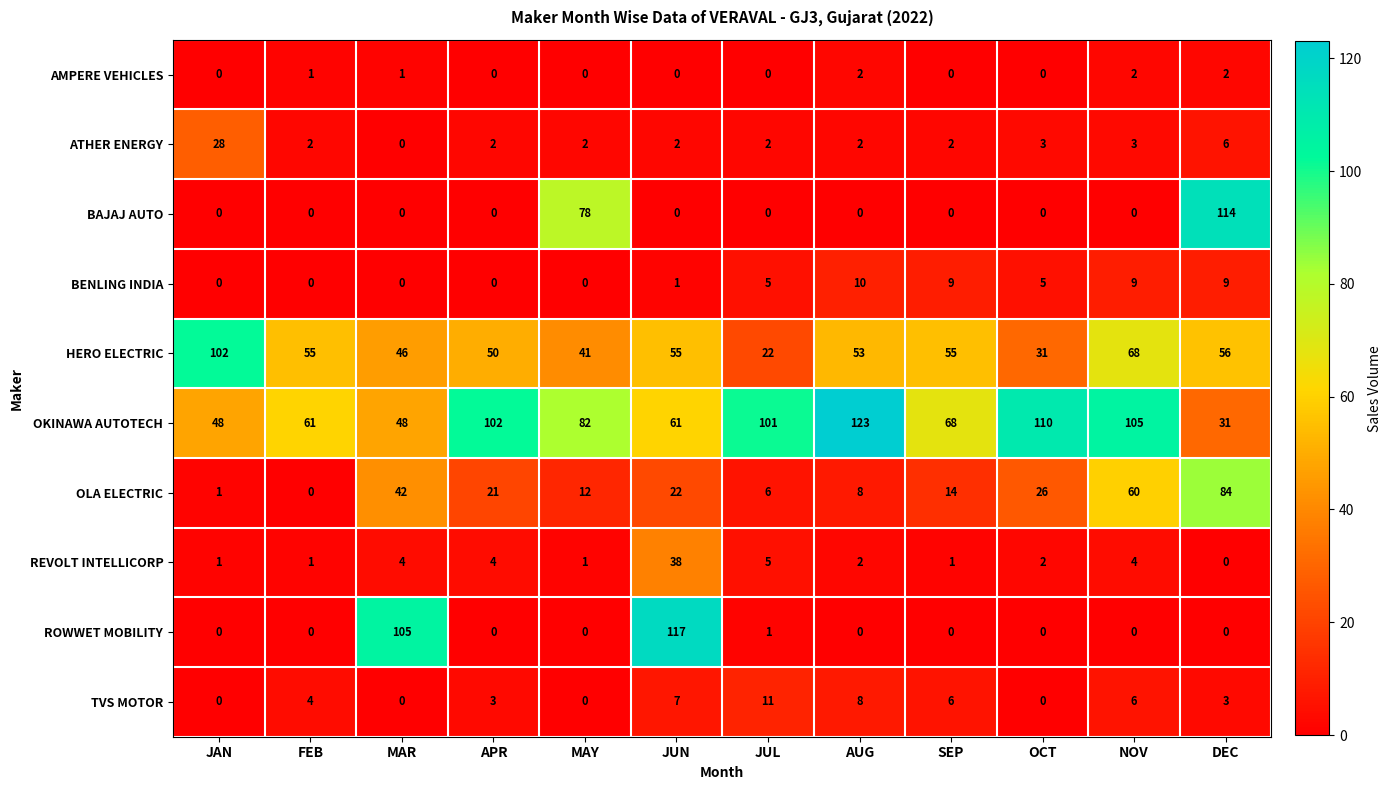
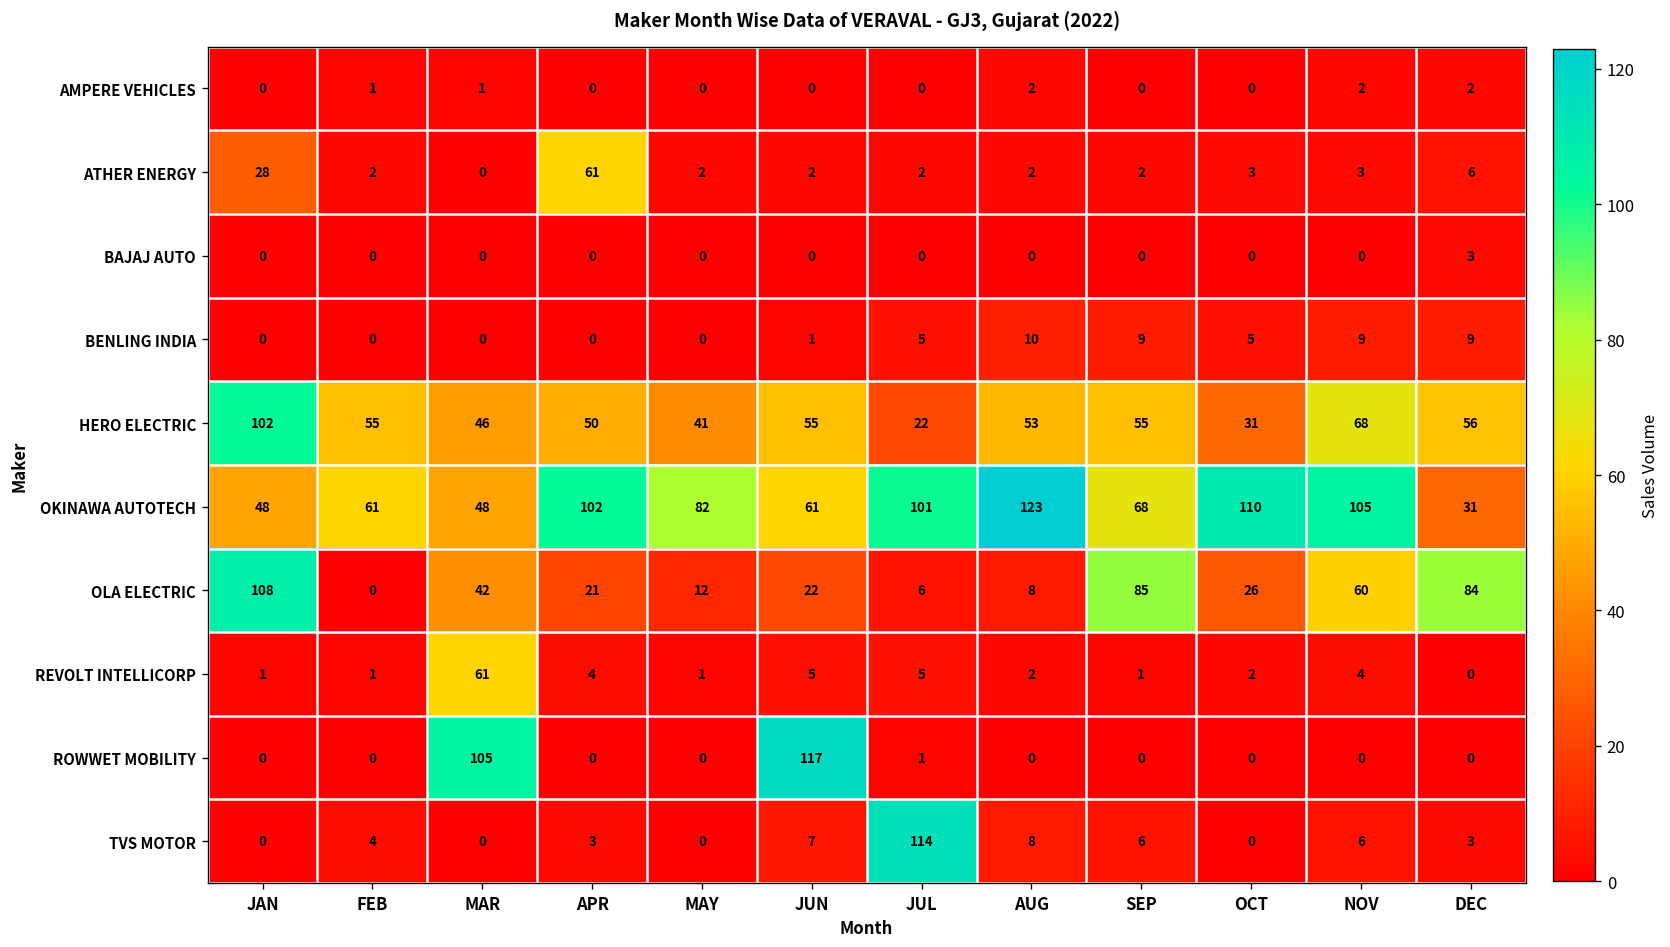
ATHER ENERGY, APR: 2 -> 61
BAJAJ AUTO, MAY: 78 -> 0
BAJAJ AUTO, DEC: 114 -> 3
OLA ELECTRIC, JAN: 1 -> 108
OLA ELECTRIC, SEP: 14 -> 85
REVOLT INTELLICORP, MAR: 4 -> 61
REVOLT INTELLICORP, JUN: 38 -> 5
TVS MOTOR, JUL: 11 -> 114
